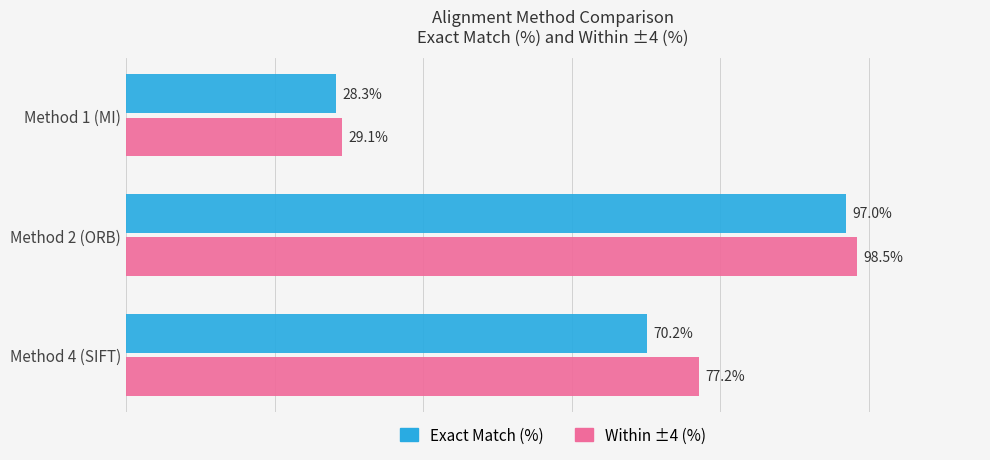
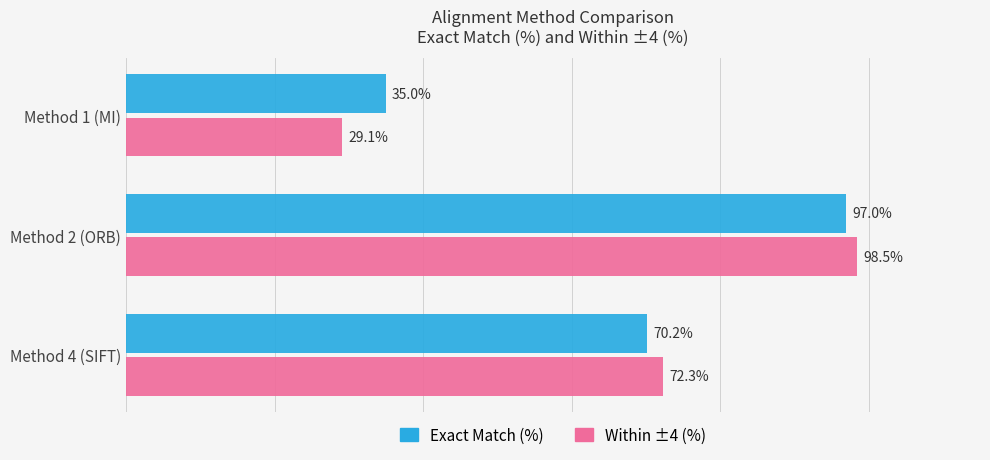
Exact Match (%), Method 1 (MI): 28.3% -> 35.0%
Within ±4 (%), Method 4 (SIFT): 77.2% -> 72.3%
